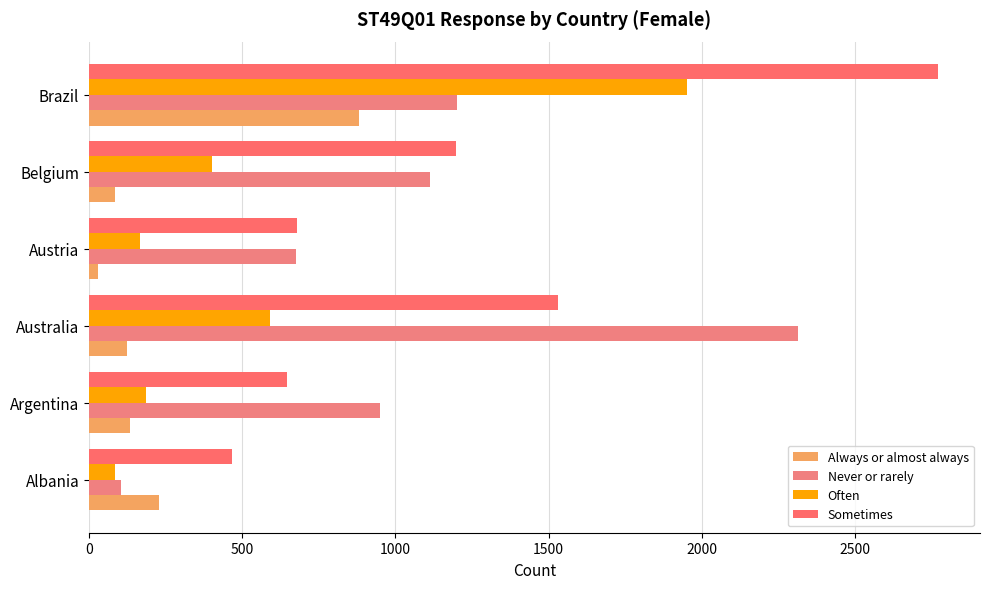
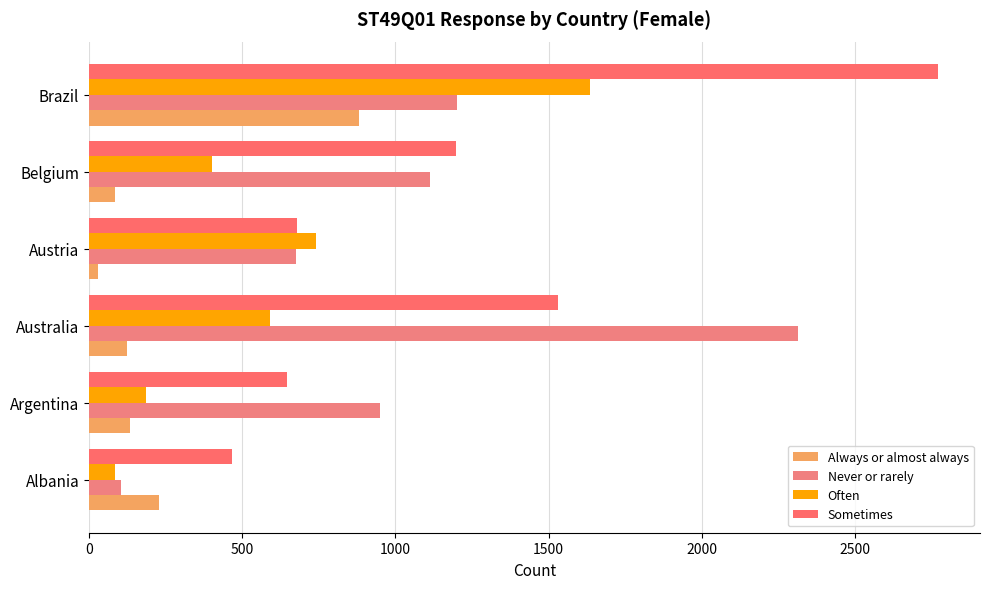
Often, Brazil: 1950 -> 1640
Often, Austria: 170 -> 740
